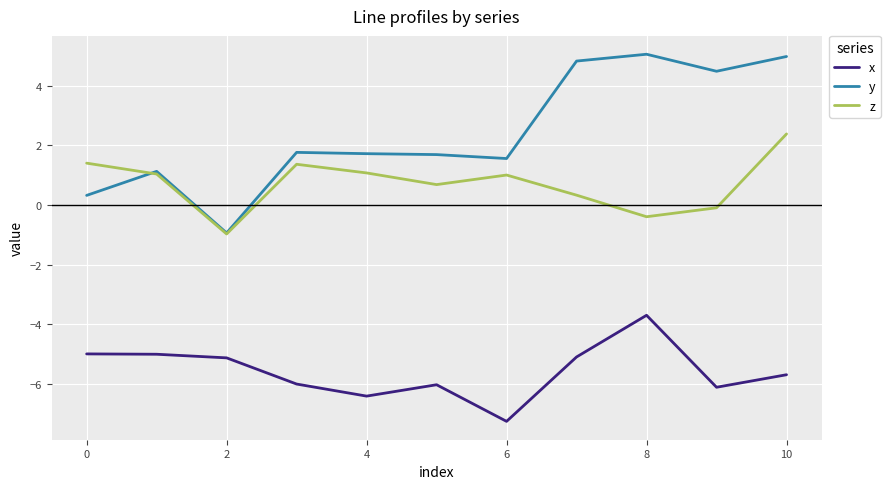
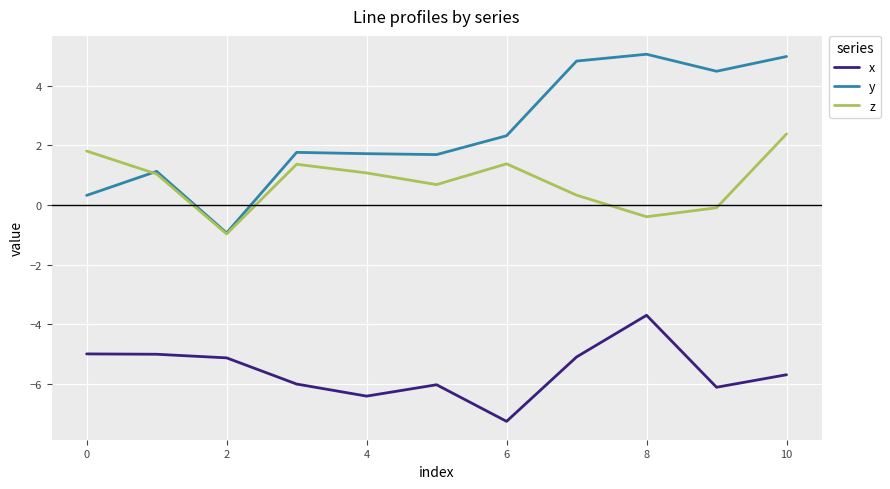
z, 0: 1.4 -> 1.8
y, 6: 1.6 -> 2.3
z, 6: 1.0 -> 1.4
